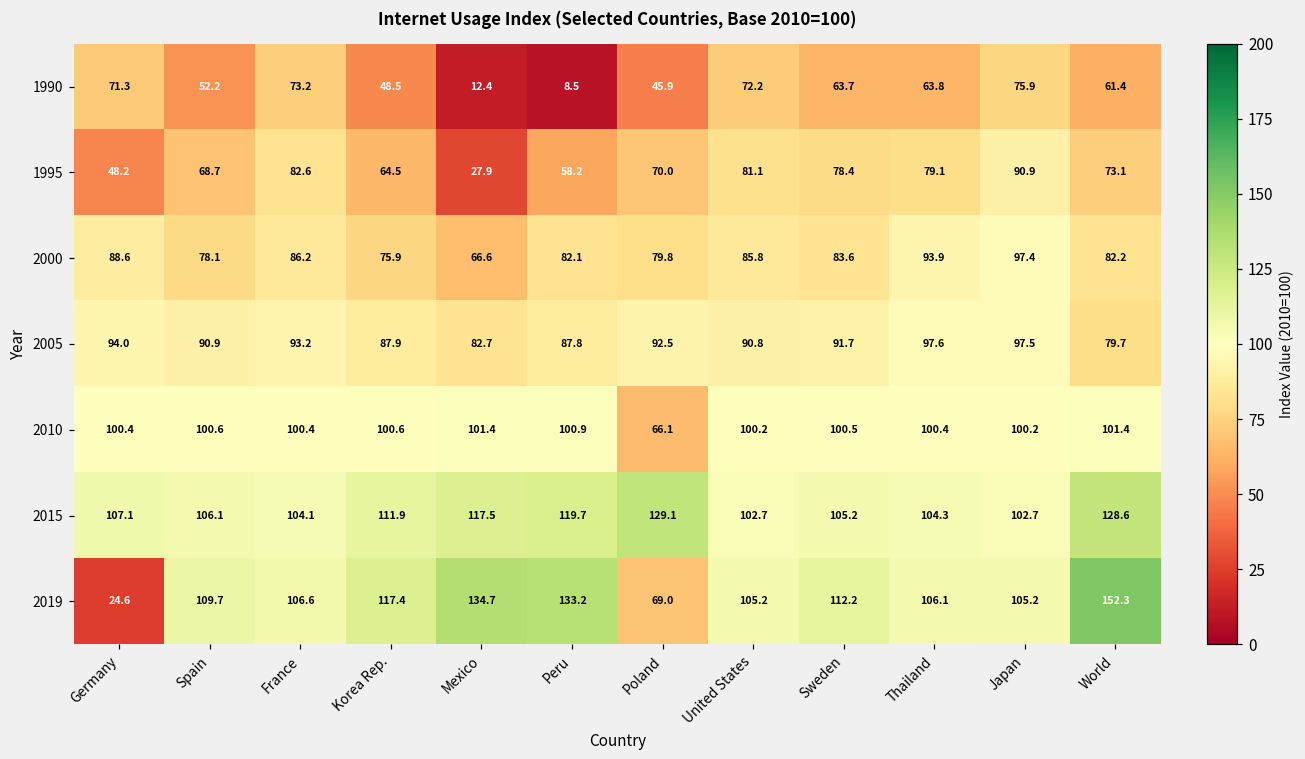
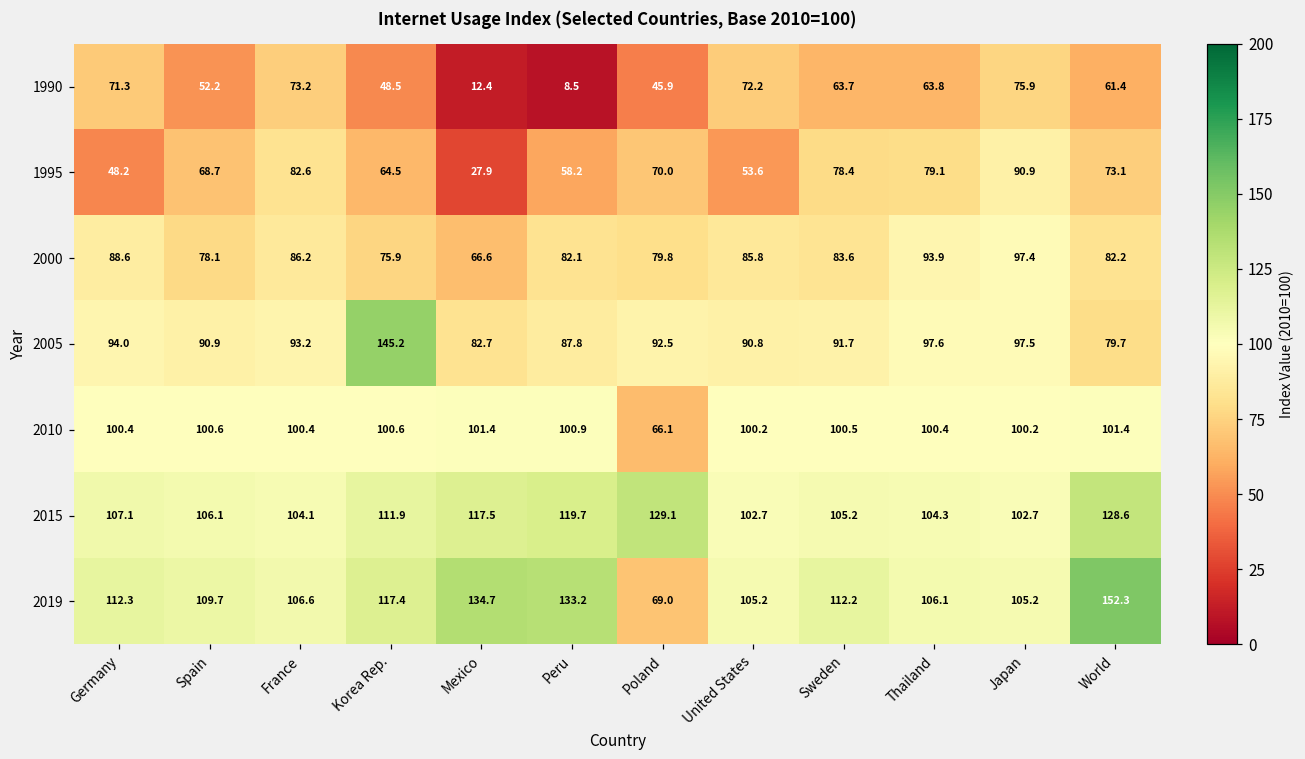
1995, United States: 81.1 -> 53.6
2005, Korea Rep.: 87.9 -> 145.2
2019, Germany: 24.6 -> 112.3
